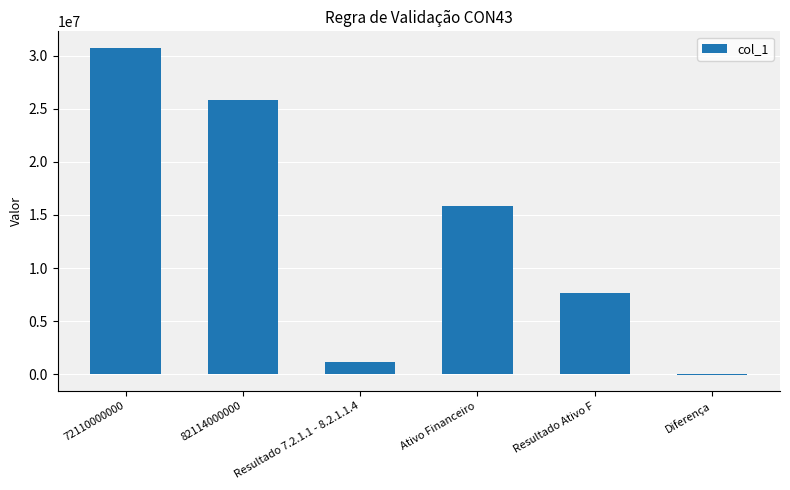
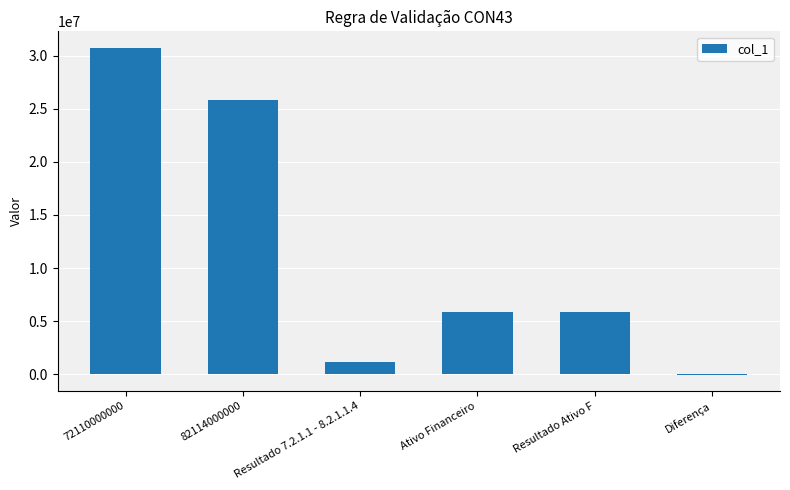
Ativo Financeiro: 15800000 -> 5900000
Resultado Ativo F: 7600000 -> 5900000
